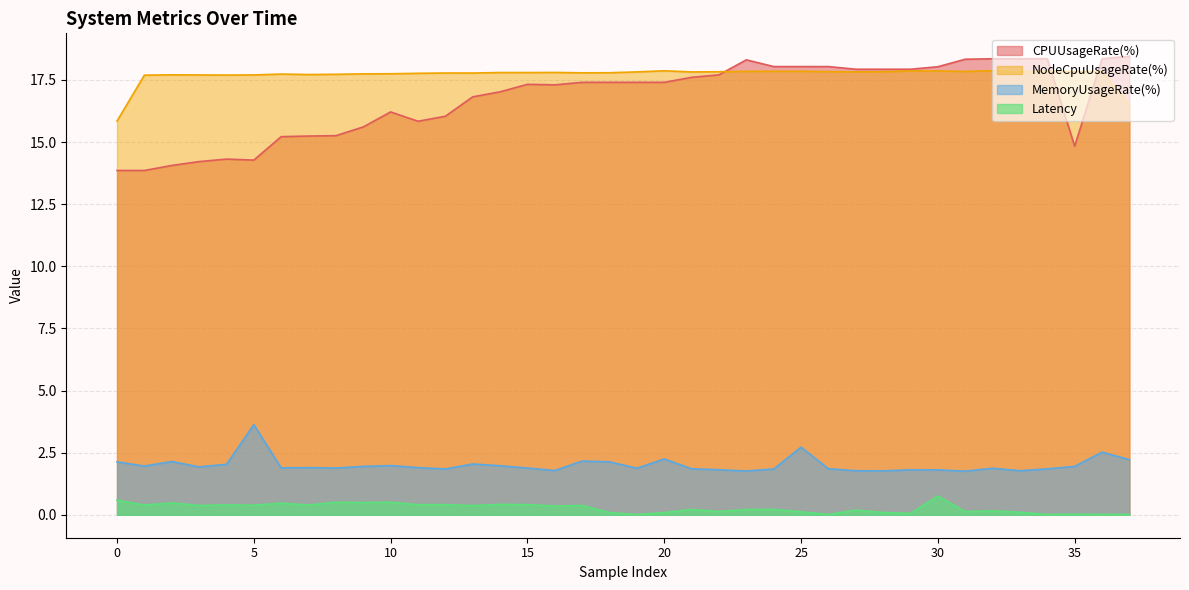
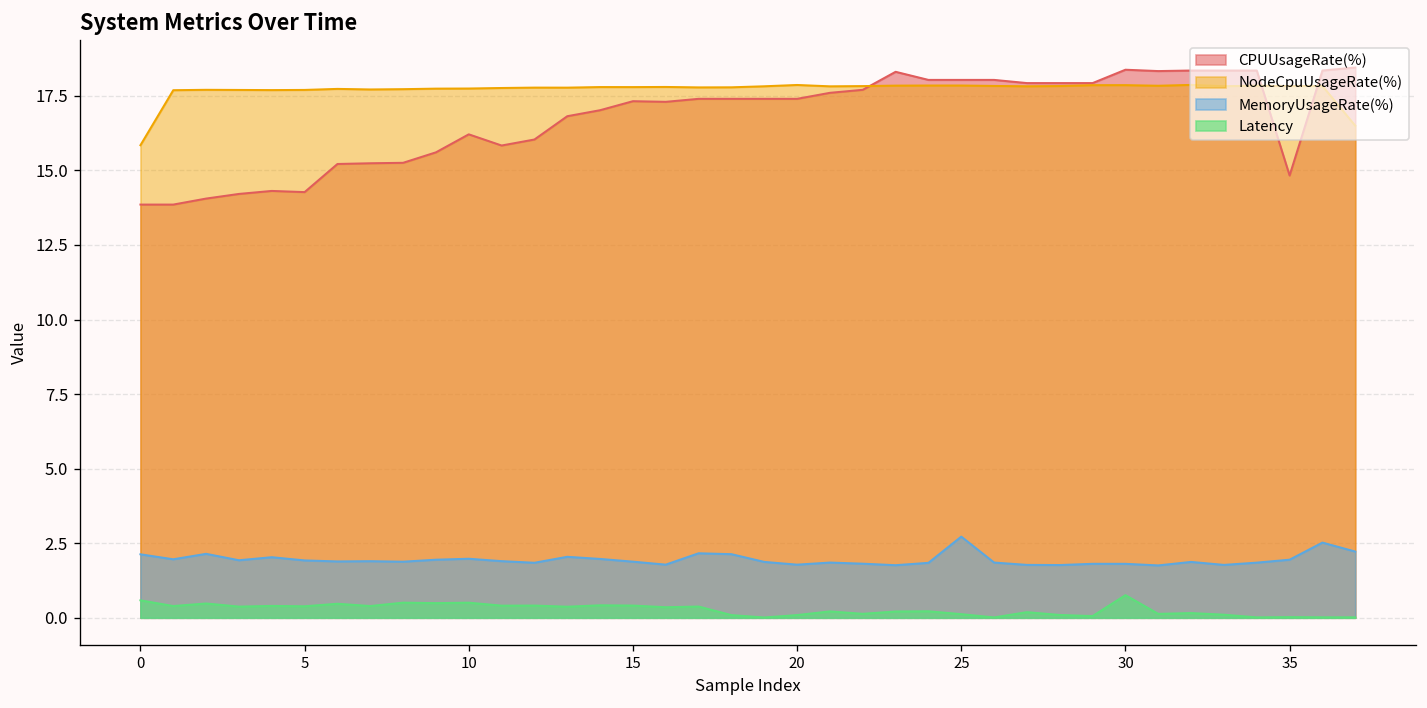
MemoryUsageRate(%), 5: 3.6 -> 1.9
MemoryUsageRate(%), 20: 2.2 -> 1.8
CPUUsageRate(%), 30: 18.0 -> 18.4
